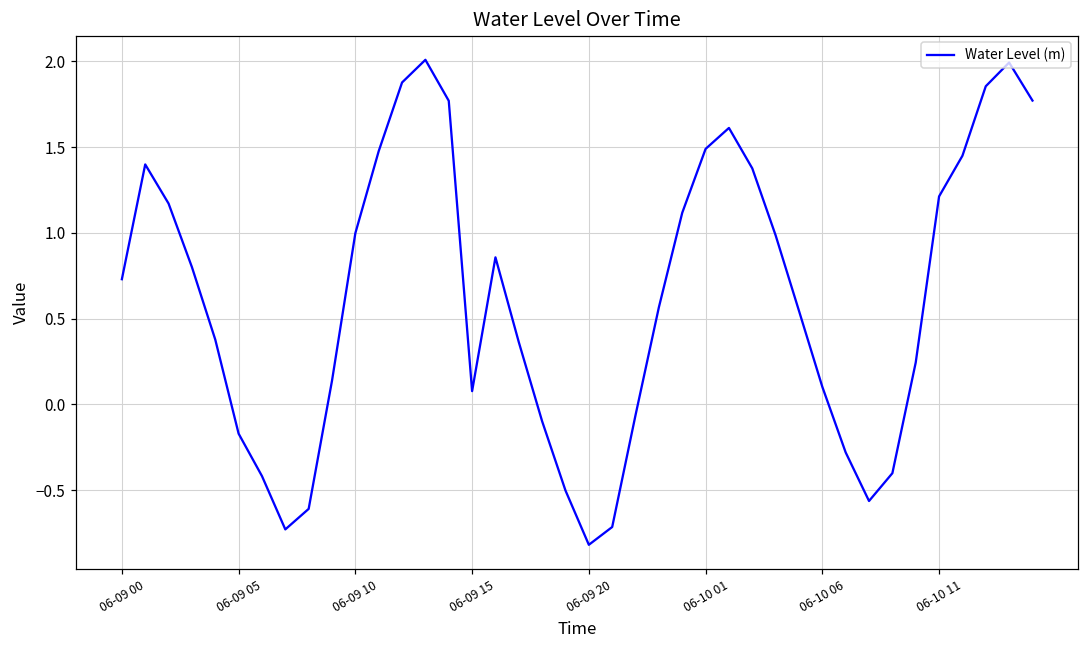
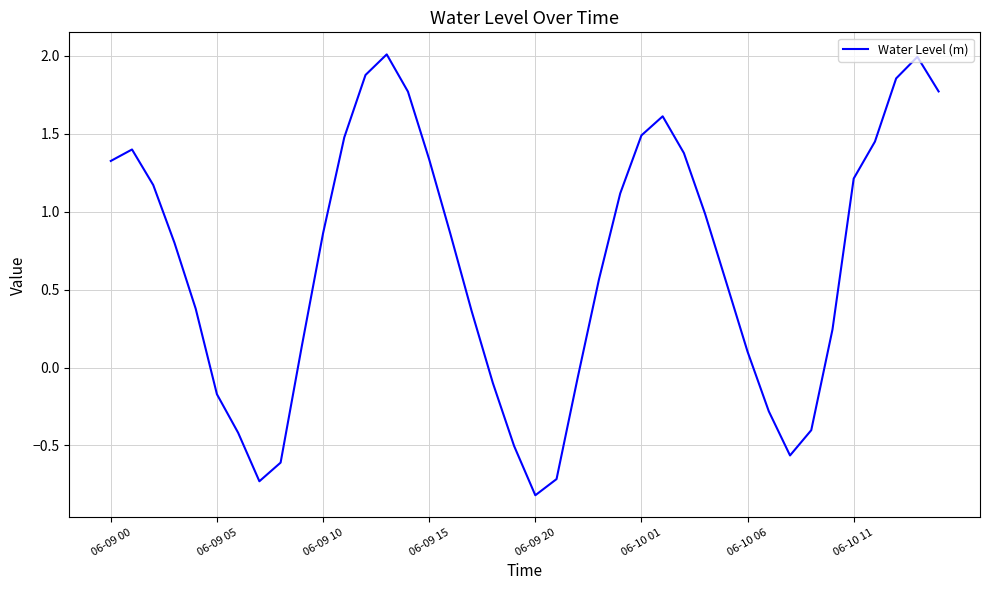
06-09 00: 0.73 -> 1.33
06-09 10: 1.00 -> 0.86
06-09 15: 0.08 -> 1.34
